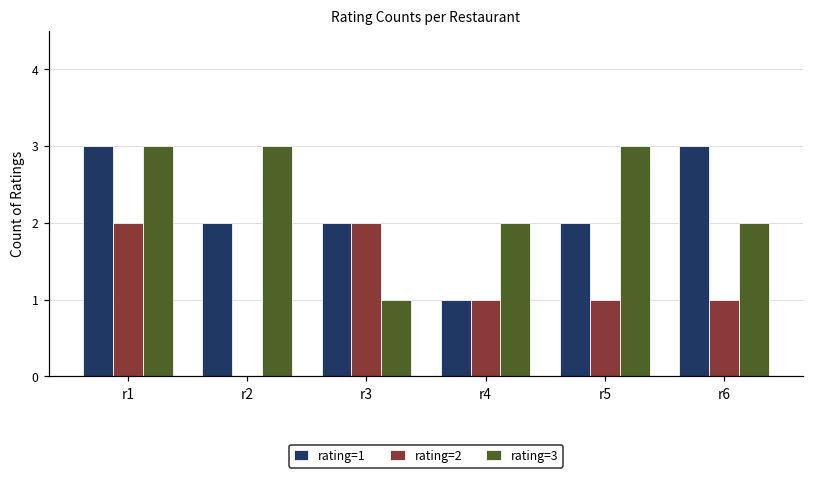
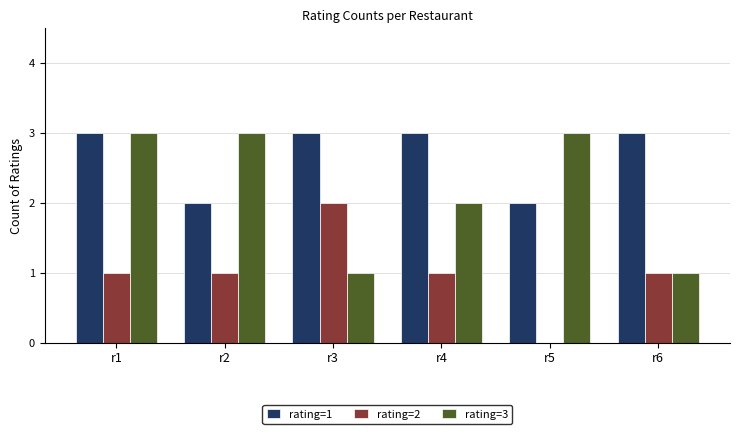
rating=2, r1: 2 -> 1
rating=2, r2: 0 -> 1
rating=1, r3: 2 -> 3
rating=1, r4: 1 -> 3
rating=2, r5: 1 -> 0
rating=3, r6: 2 -> 1
